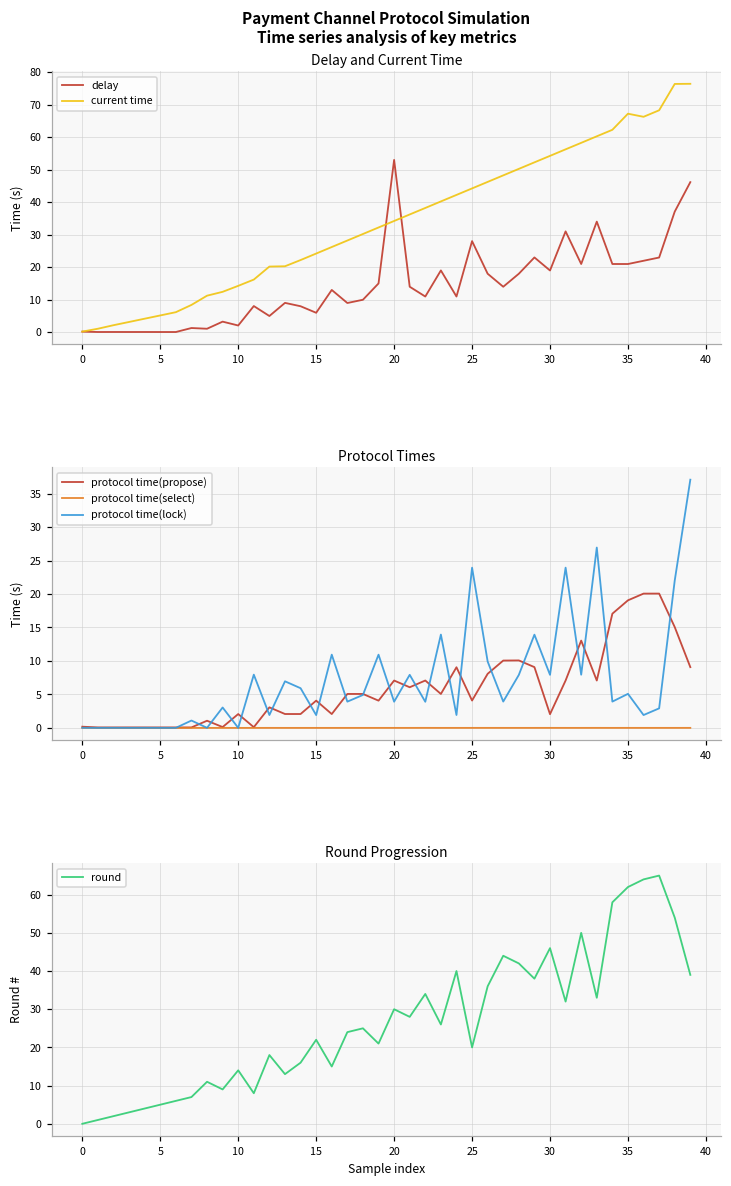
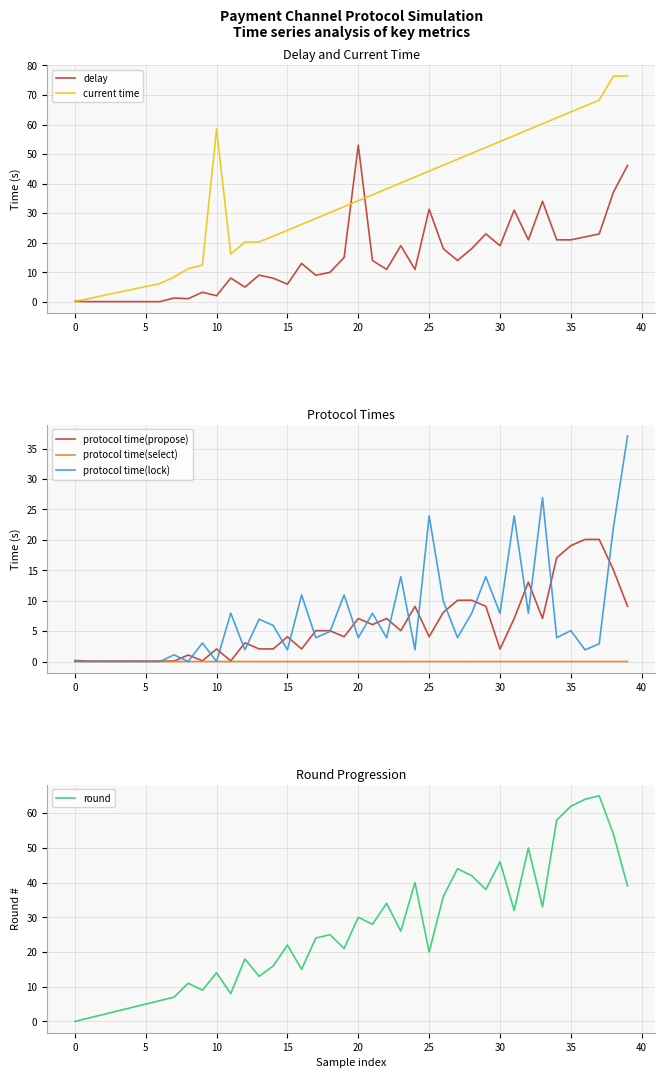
Delay and Current Time, current time, 10: 14 -> 58
Delay and Current Time, delay, 25: 28 -> 31
Delay and Current Time, current time, 35: 67 -> 64
